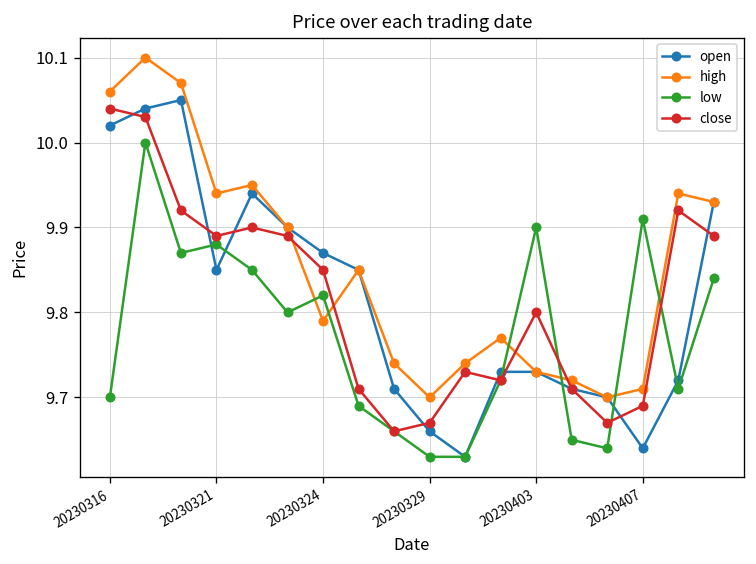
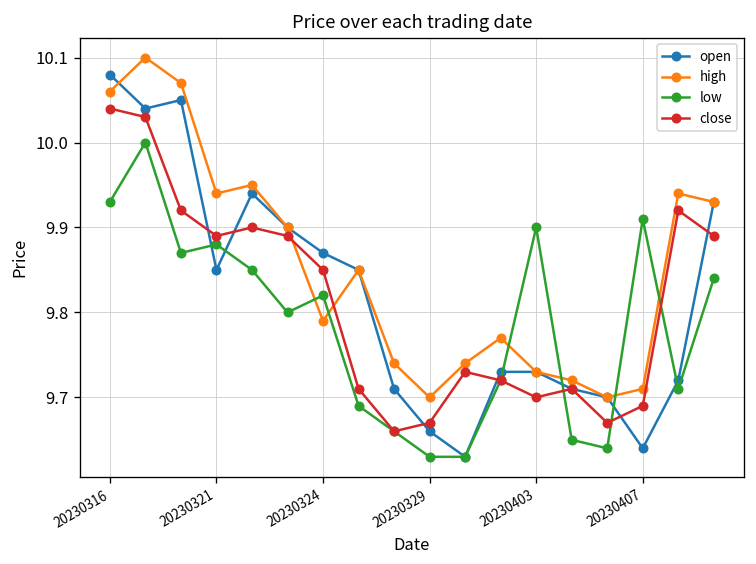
open, 20230316: 10.02 -> 10.08
low, 20230316: 9.70 -> 9.93
close, 20230403: 9.8 -> 9.7
